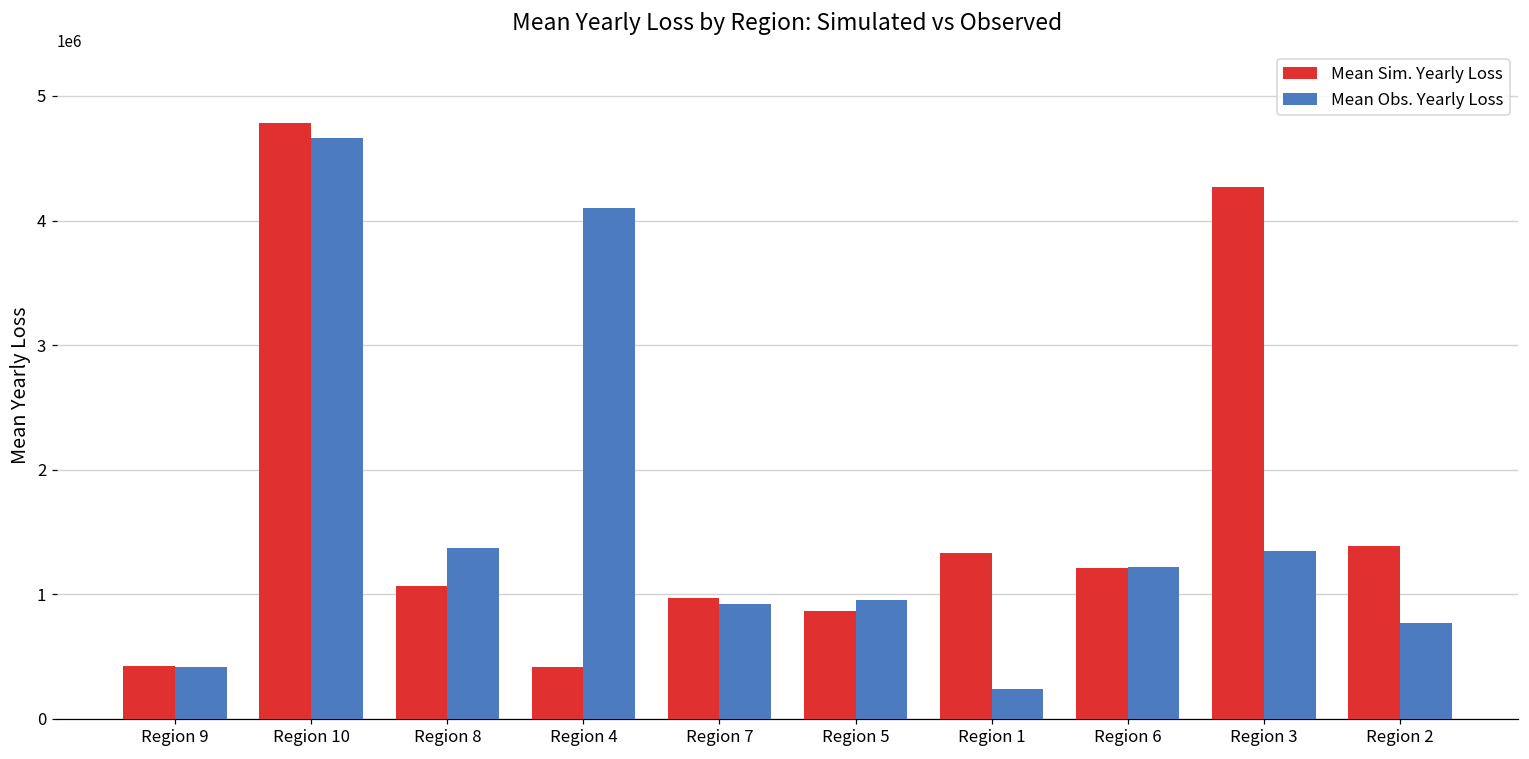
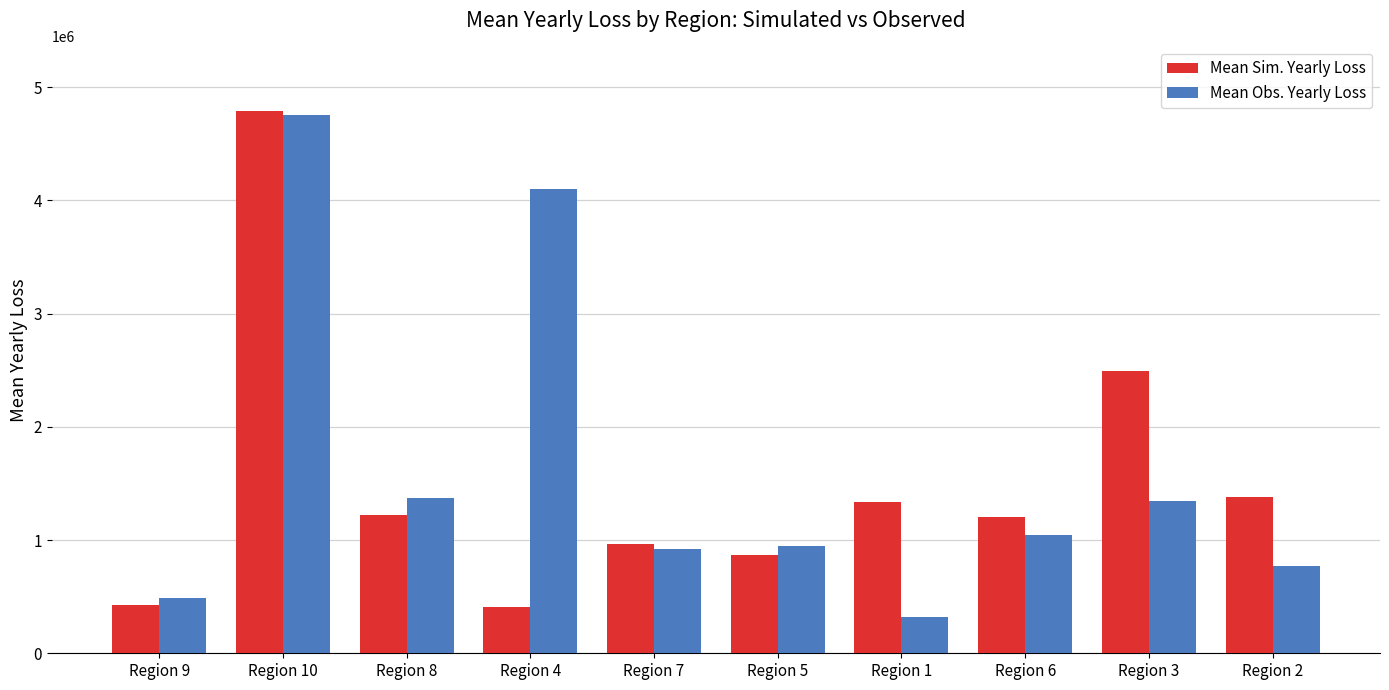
Mean Obs. Yearly Loss, Region 9: 410000 -> 490000
Mean Obs. Yearly Loss, Region 10: 4660000 -> 4760000
Mean Sim. Yearly Loss, Region 8: 1060000 -> 1230000
Mean Obs. Yearly Loss, Region 1: 230000 -> 320000
Mean Obs. Yearly Loss, Region 6: 1220000 -> 1040000
Mean Sim. Yearly Loss, Region 3: 4270000 -> 2490000
